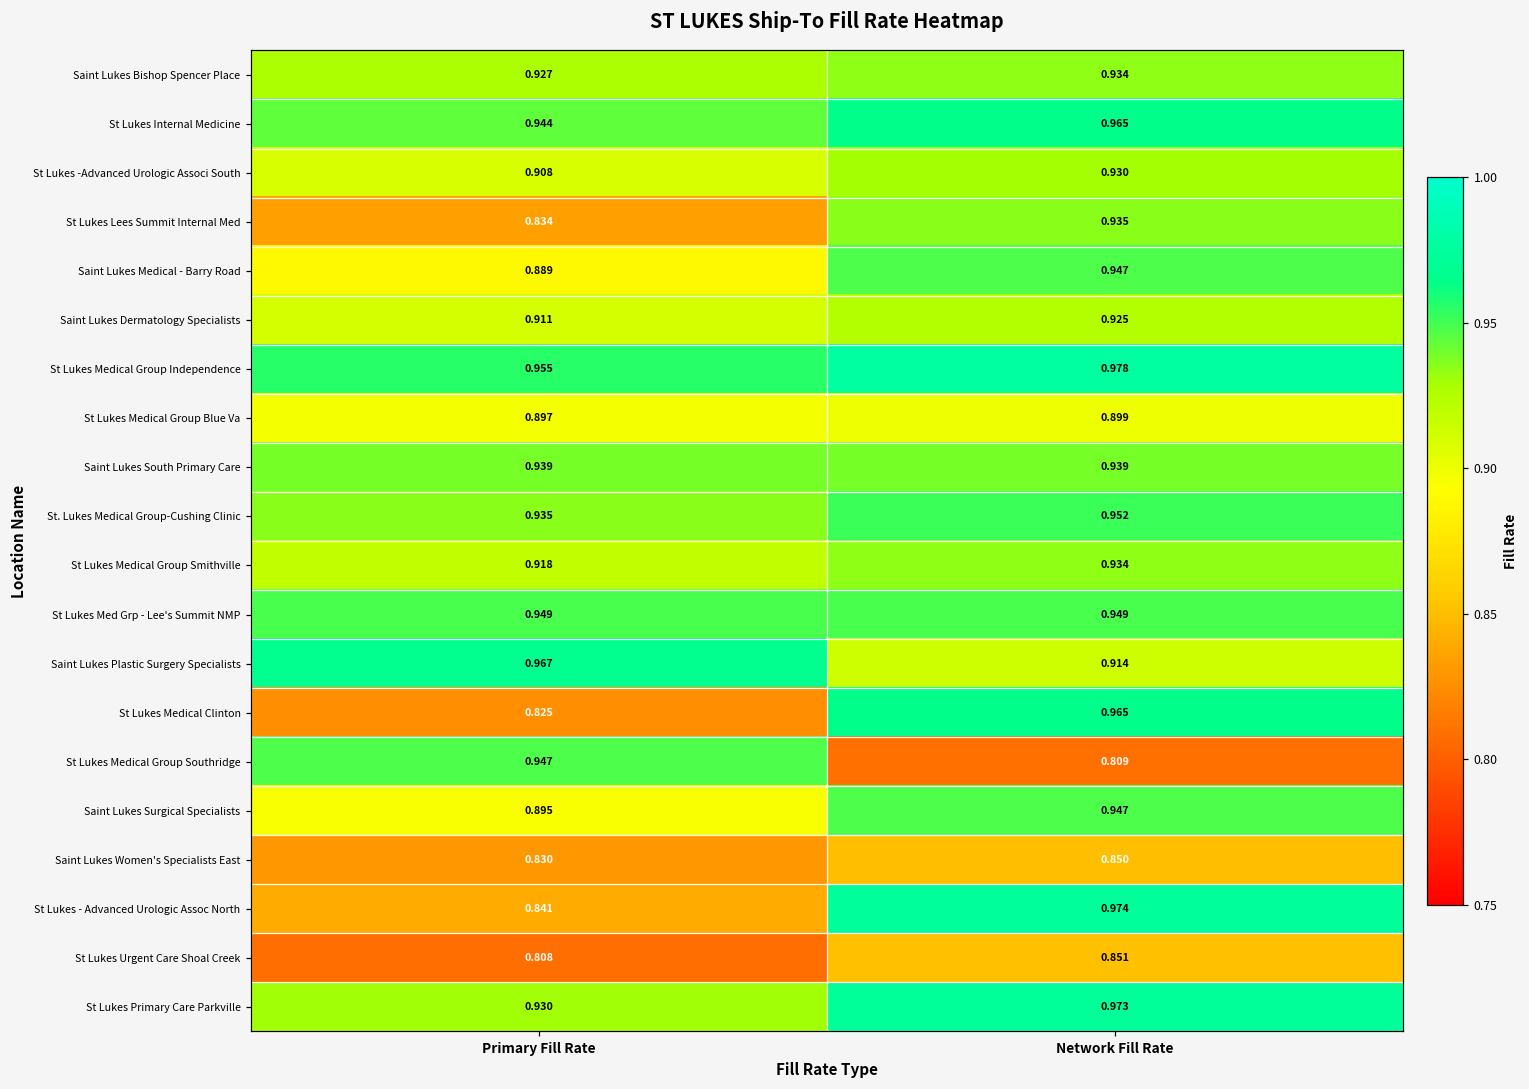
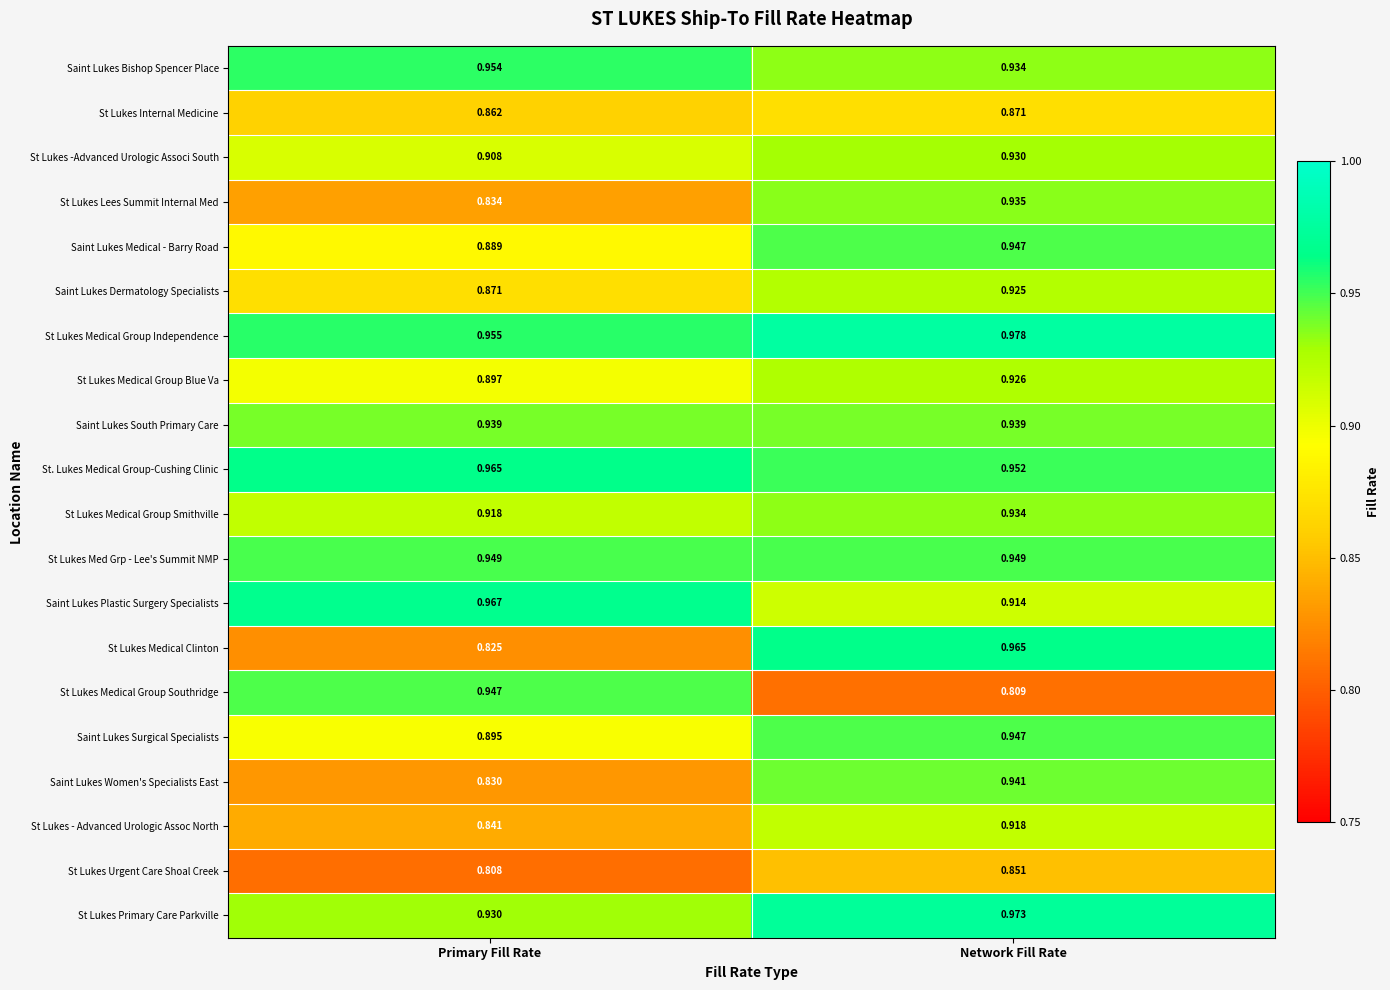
Saint Lukes Bishop Spencer Place, Primary Fill Rate: 0.927 -> 0.954
St Lukes Internal Medicine, Primary Fill Rate: 0.944 -> 0.862
St Lukes Internal Medicine, Network Fill Rate: 0.965 -> 0.871
Saint Lukes Dermatology Specialists, Primary Fill Rate: 0.911 -> 0.871
St Lukes Medical Group Blue Va, Network Fill Rate: 0.899 -> 0.926
St. Lukes Medical Group-Cushing Clinic, Primary Fill Rate: 0.935 -> 0.965
Saint Lukes Women's Specialists East, Network Fill Rate: 0.850 -> 0.941
St Lukes - Advanced Urologic Assoc North, Network Fill Rate: 0.974 -> 0.918
